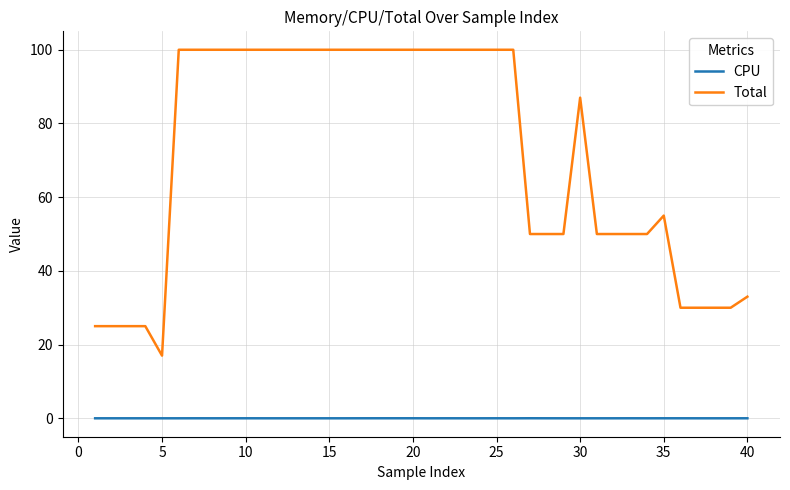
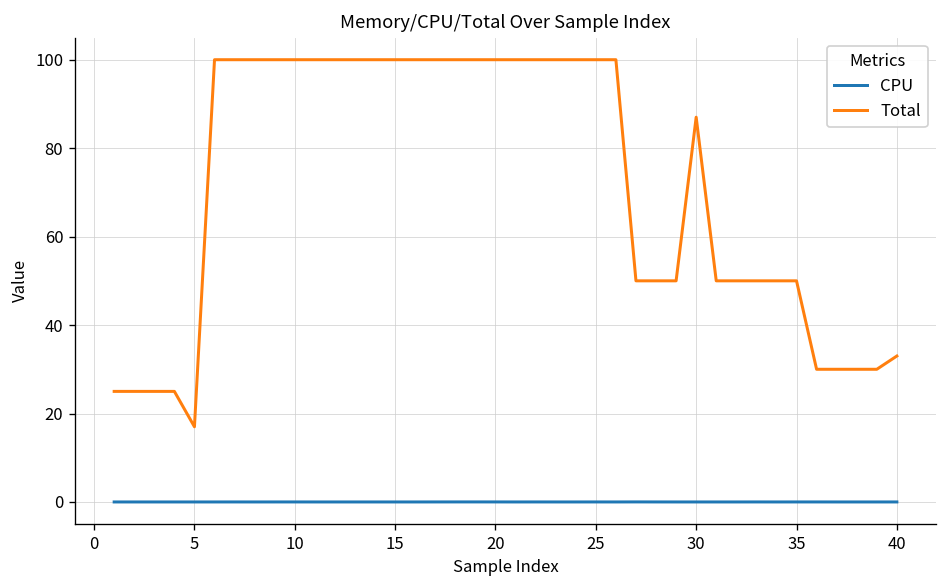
Total, 35: 55 -> 50
